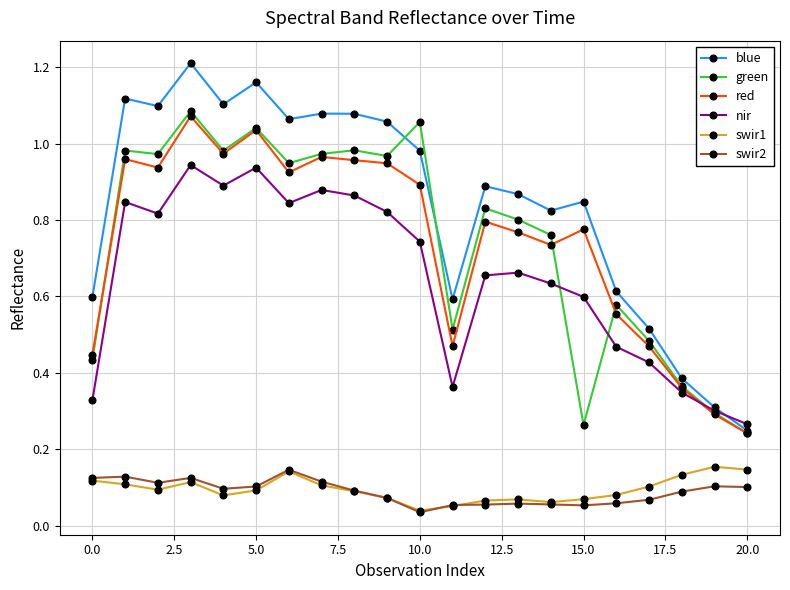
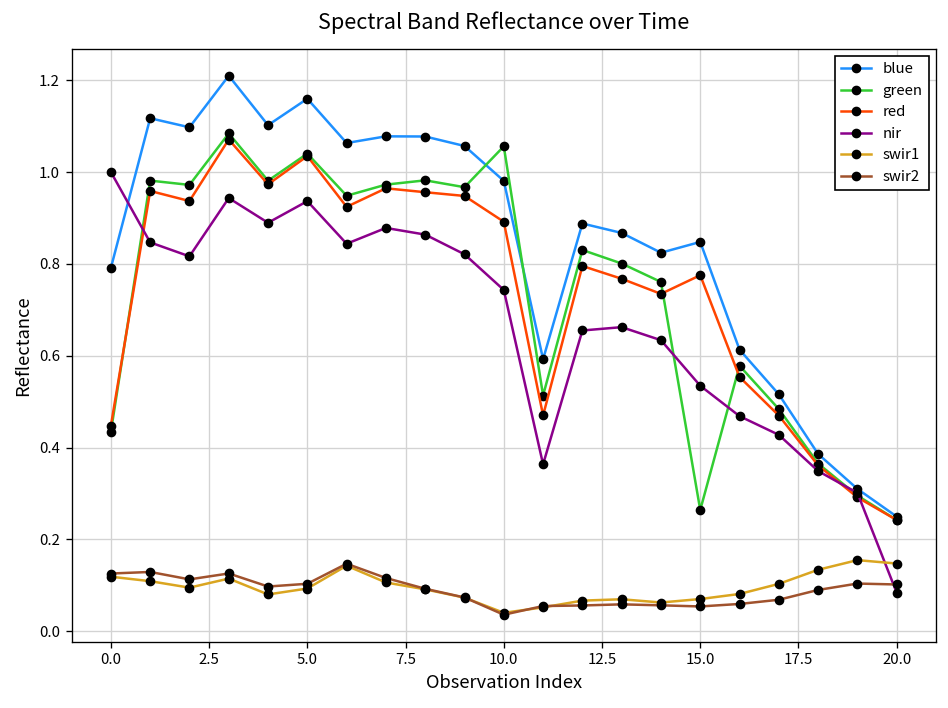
blue, 0.0: 0.60 -> 0.79
nir, 0.0: 0.33 -> 1.00
nir, 15.0: 0.60 -> 0.53
nir, 20.0: 0.27 -> 0.08
